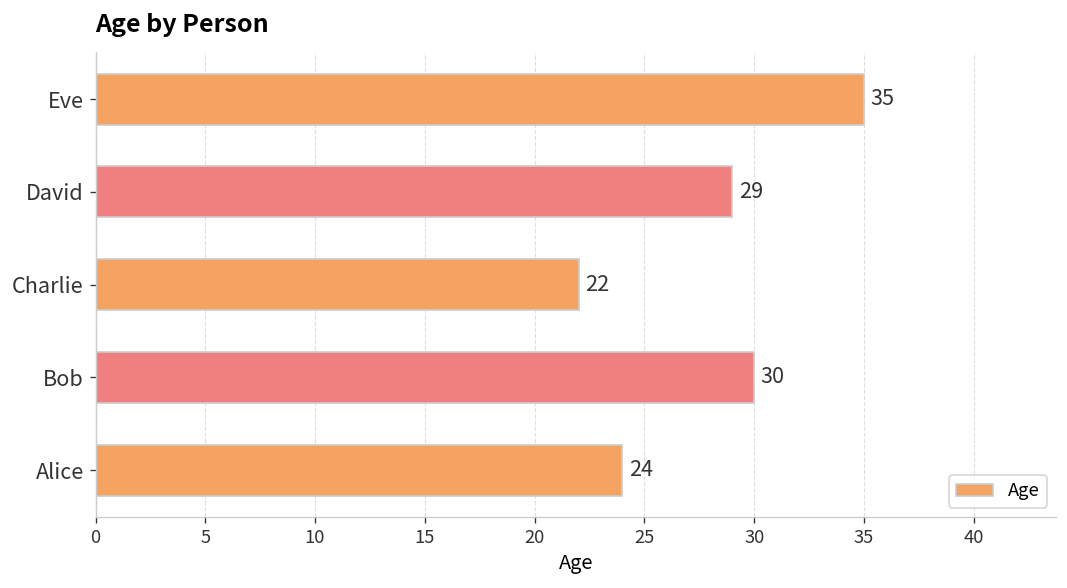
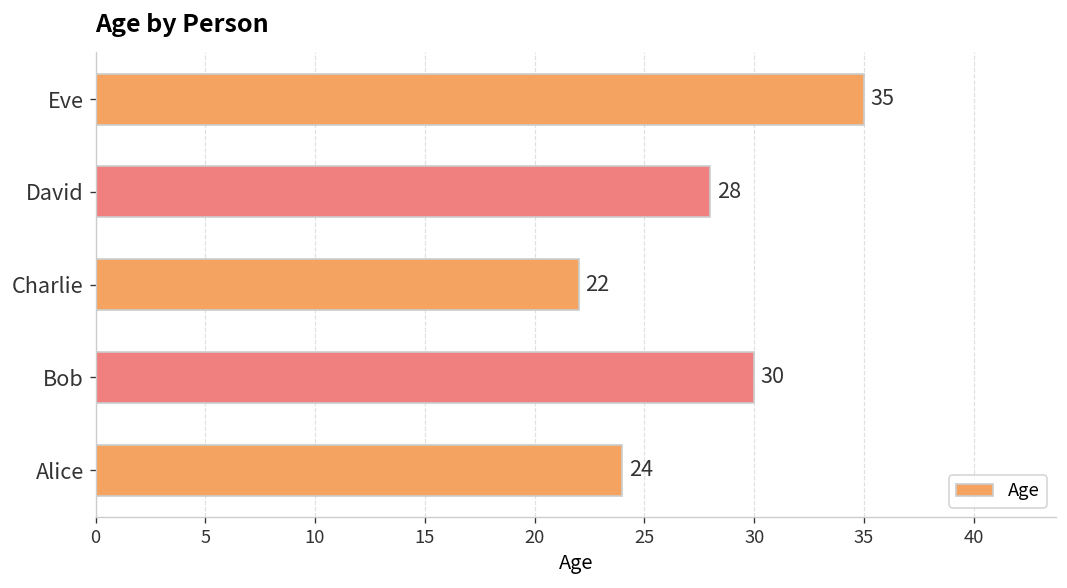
David: 29 -> 28
